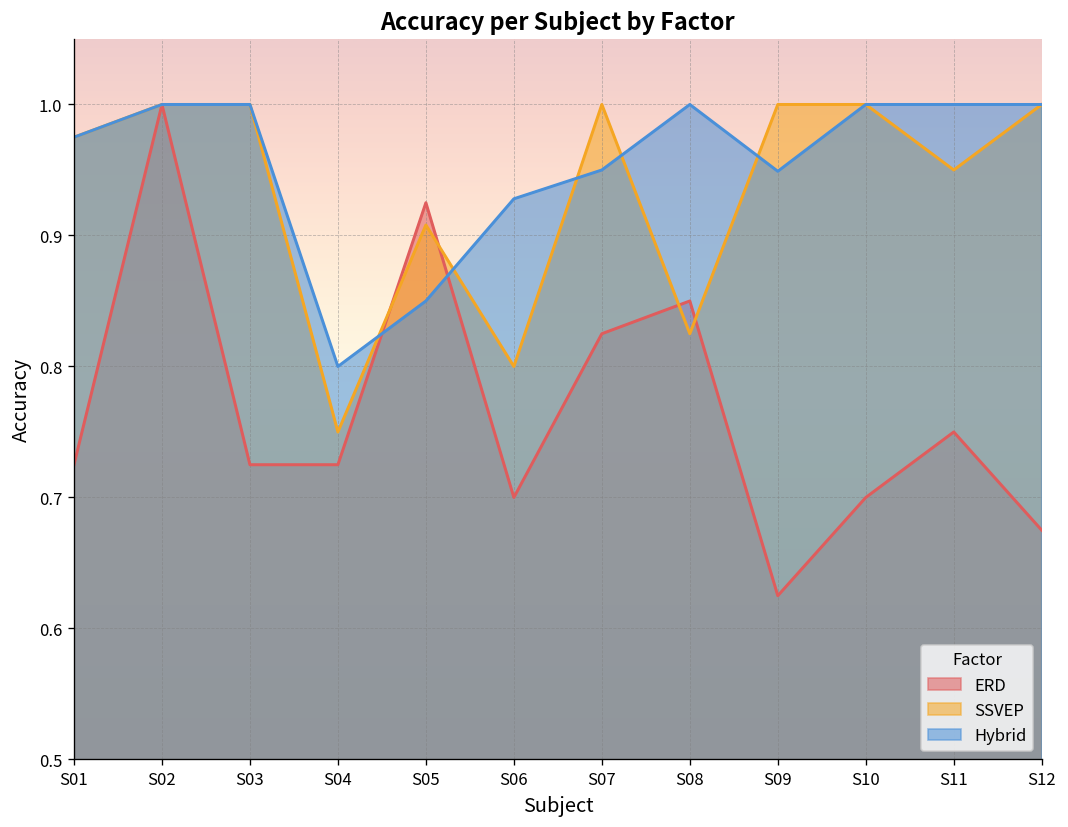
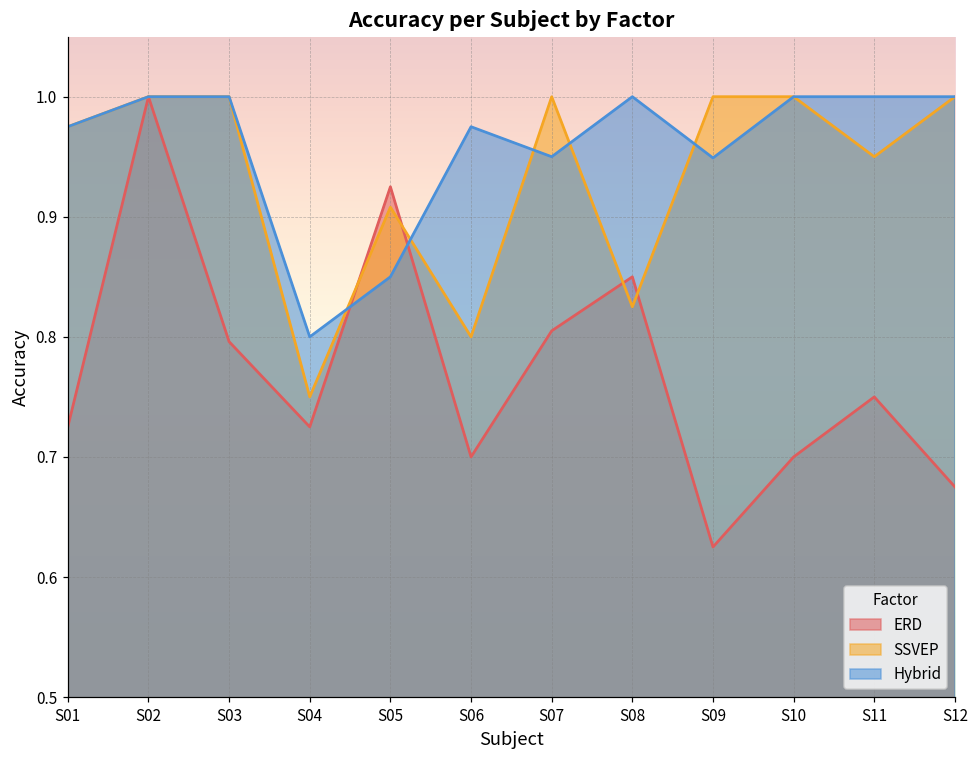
ERD, S03: 0.725 -> 0.796
Hybrid, S06: 0.928 -> 0.975
ERD, S07: 0.825 -> 0.805
